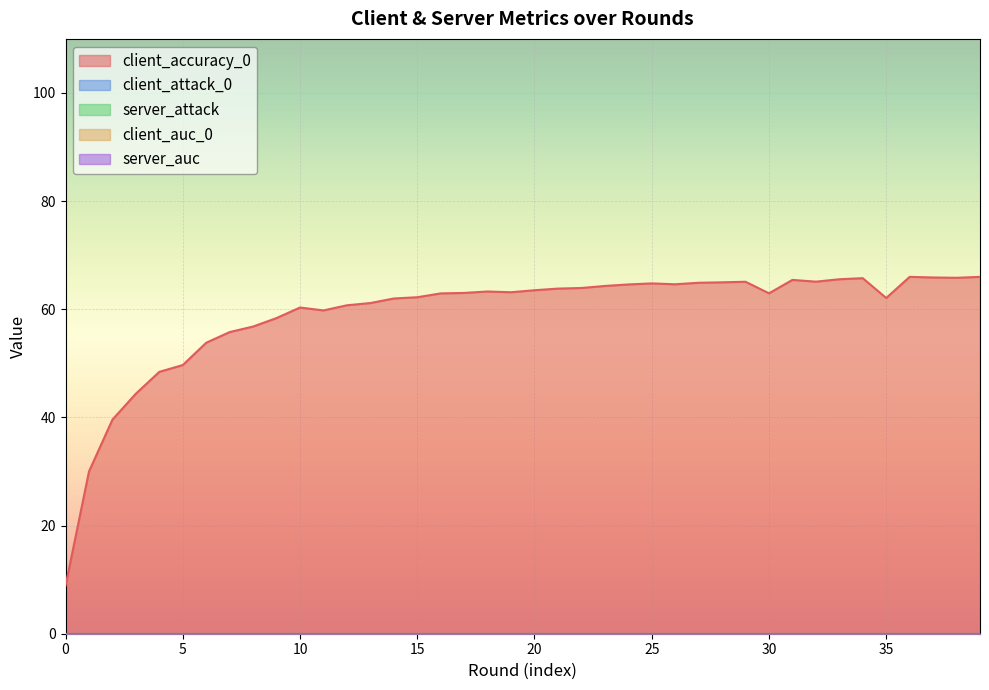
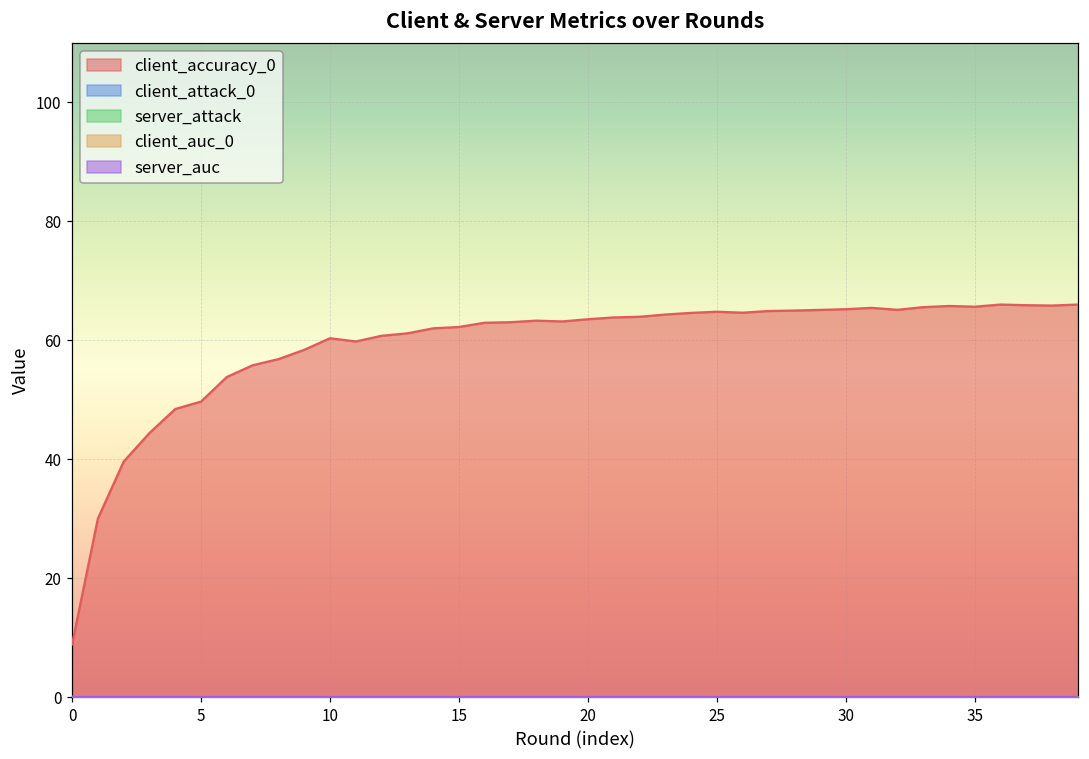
client_accuracy_0, 30: 63 -> 65
client_accuracy_0, 35: 62 -> 66
